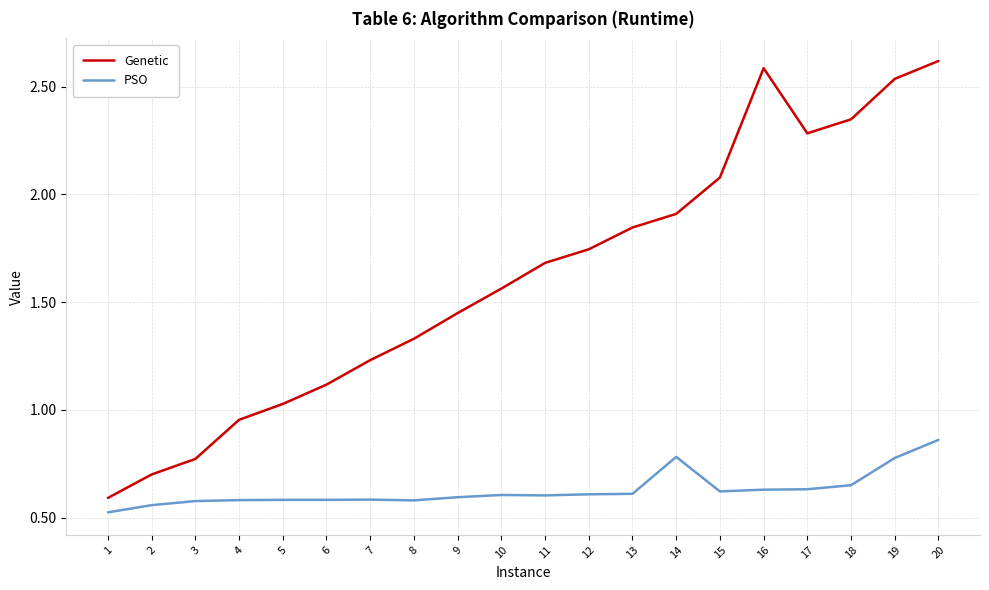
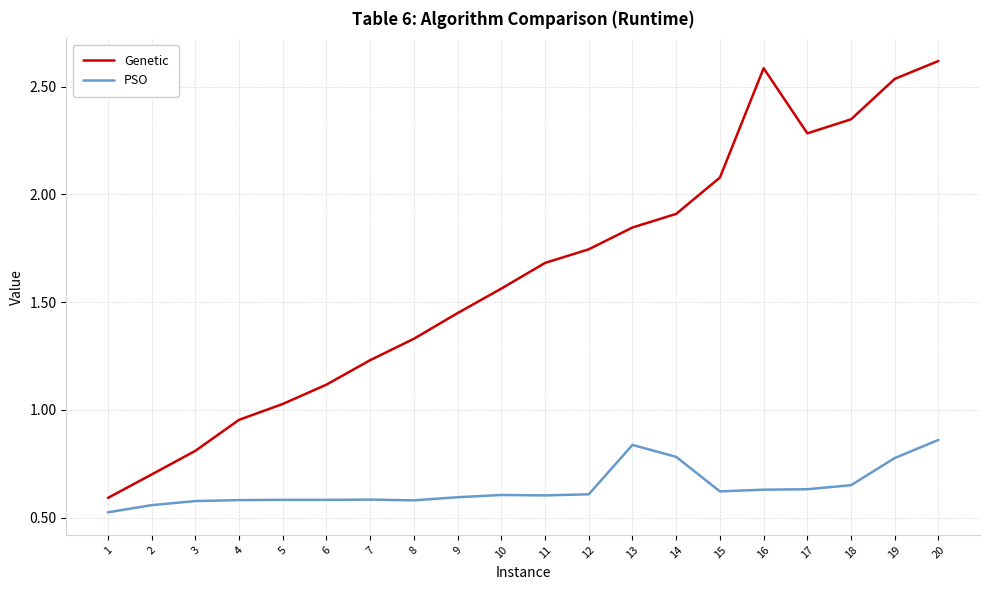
Genetic, 3: 0.77 -> 0.81
PSO, 13: 0.61 -> 0.84
